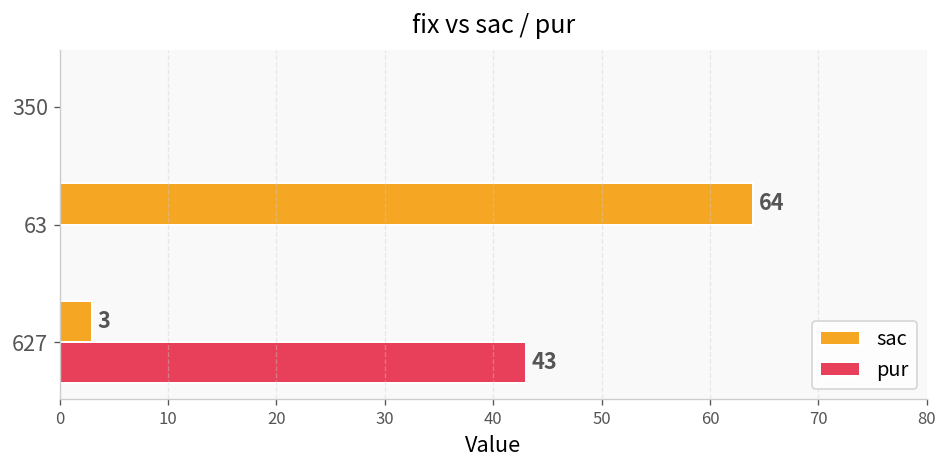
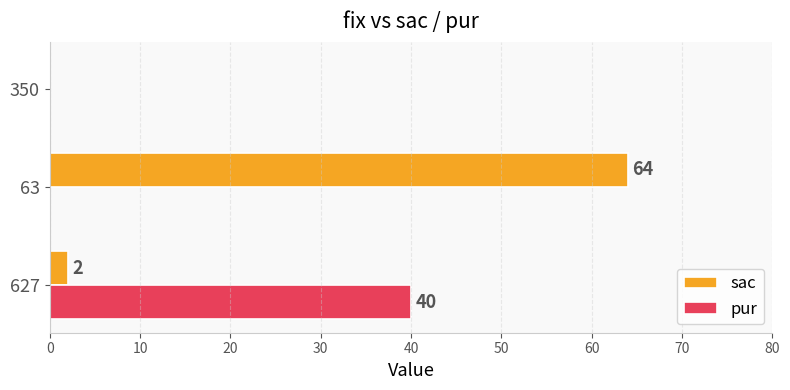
sac, 627: 3 -> 2
pur, 627: 43 -> 40
